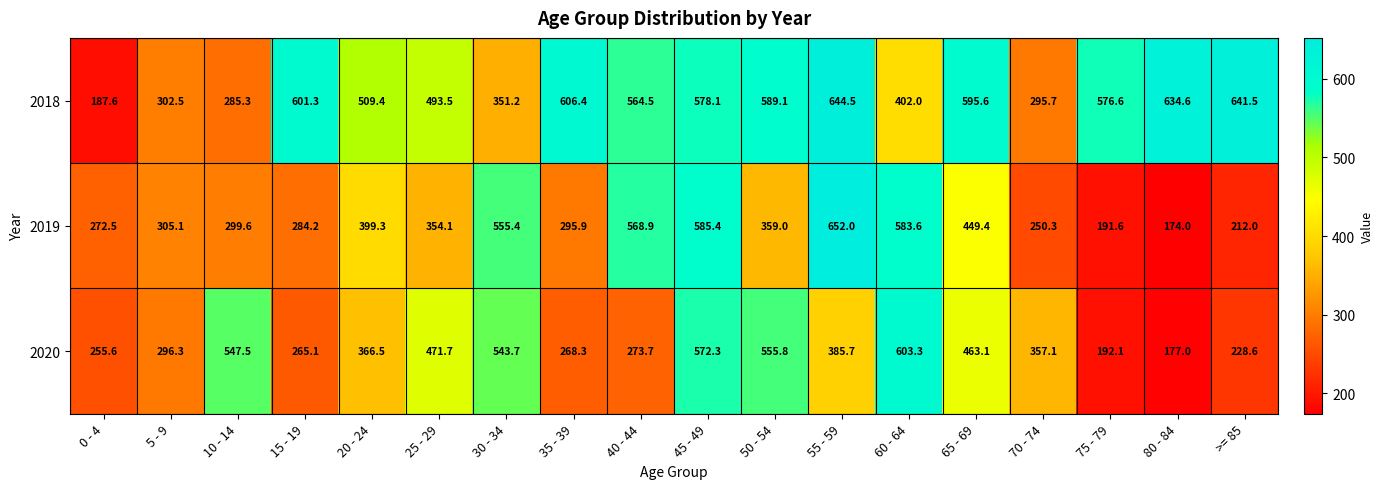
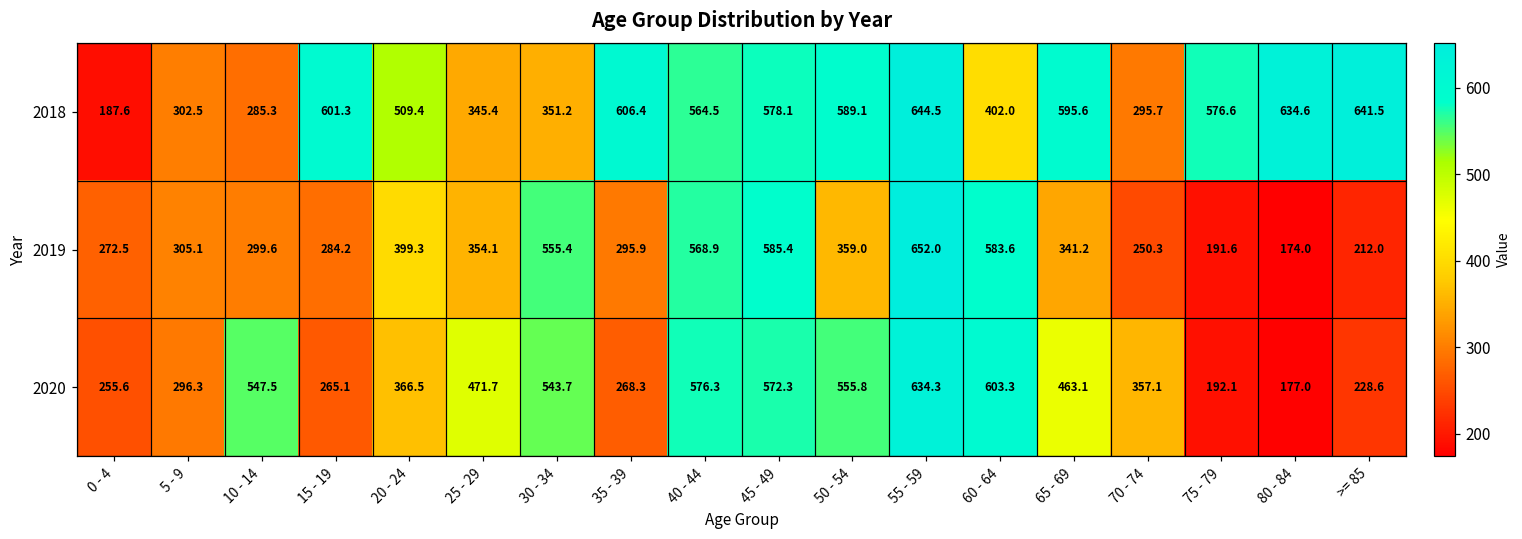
2018, 25 - 29: 493.5 -> 345.4
2019, 65 - 69: 449.4 -> 341.2
2020, 40 - 44: 273.7 -> 576.3
2020, 55 - 59: 385.7 -> 634.3
